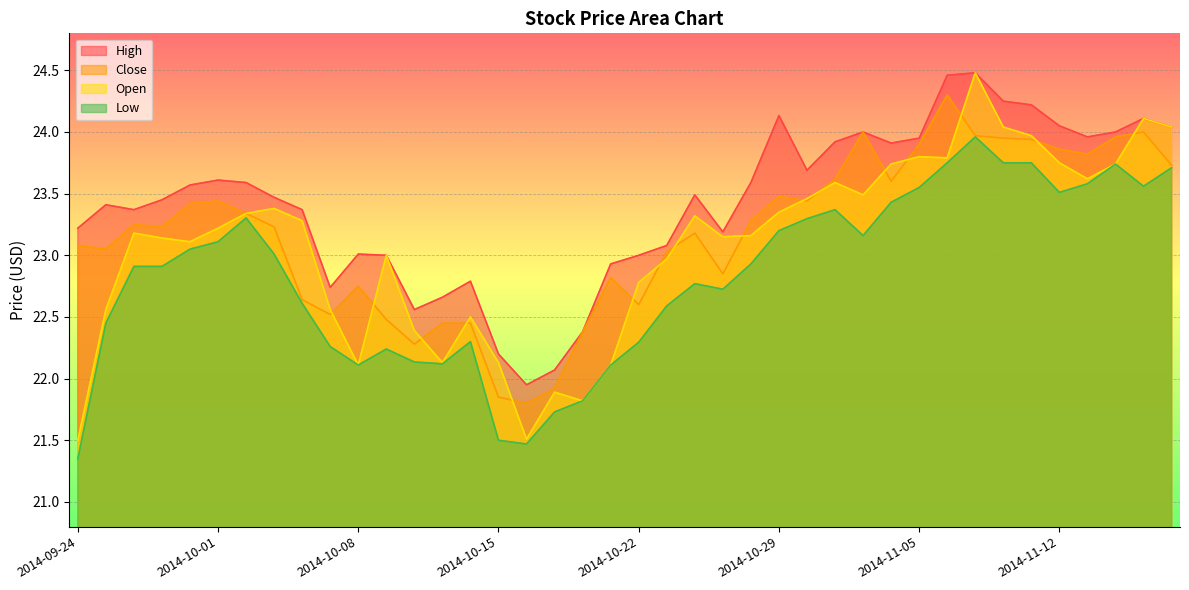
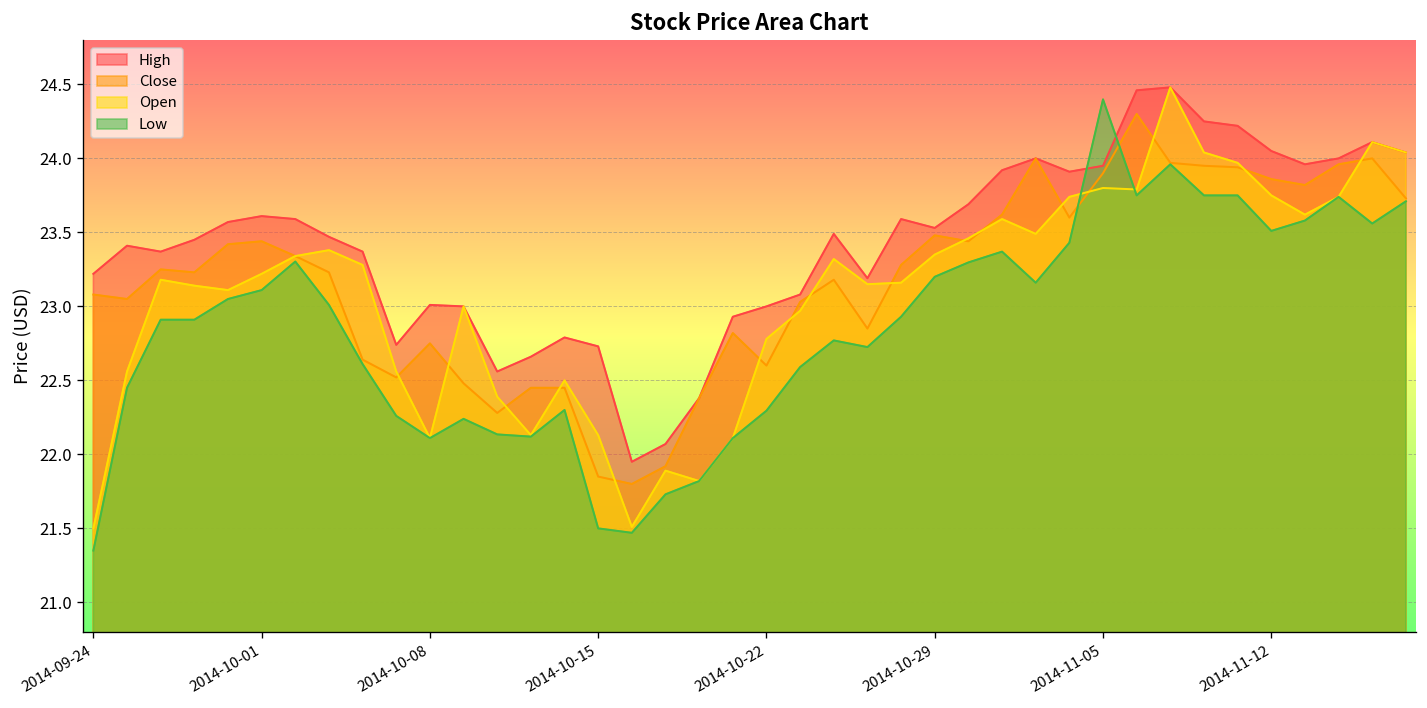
High, 2014-10-15: 22.20 -> 22.73
High, 2014-10-29: 24.13 -> 23.53
Low, 2014-11-05: 23.55 -> 24.40
